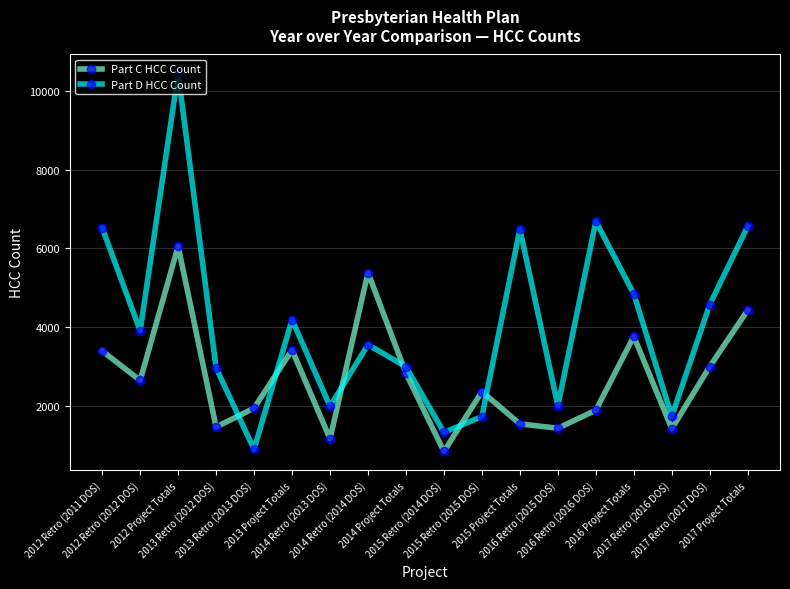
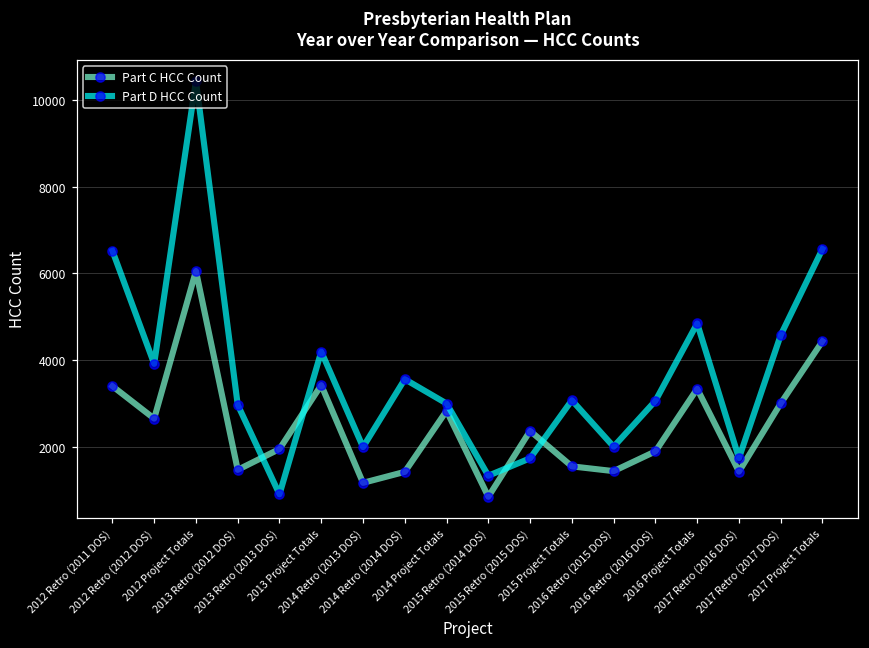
Part C HCC Count, 2014 Retro (2014 DOS): 5400 -> 1400
Part D HCC Count, 2015 Project Totals: 6500 -> 3100
Part D HCC Count, 2016 Retro (2016 DOS): 6700 -> 3100
Part C HCC Count, 2016 Project Totals: 3800 -> 3300
